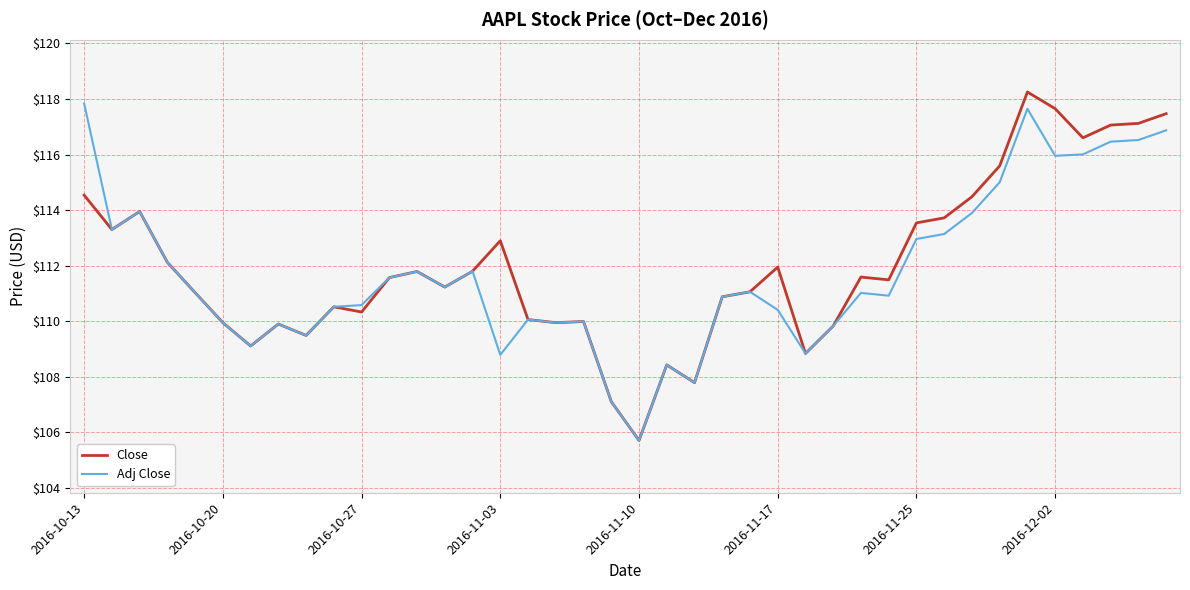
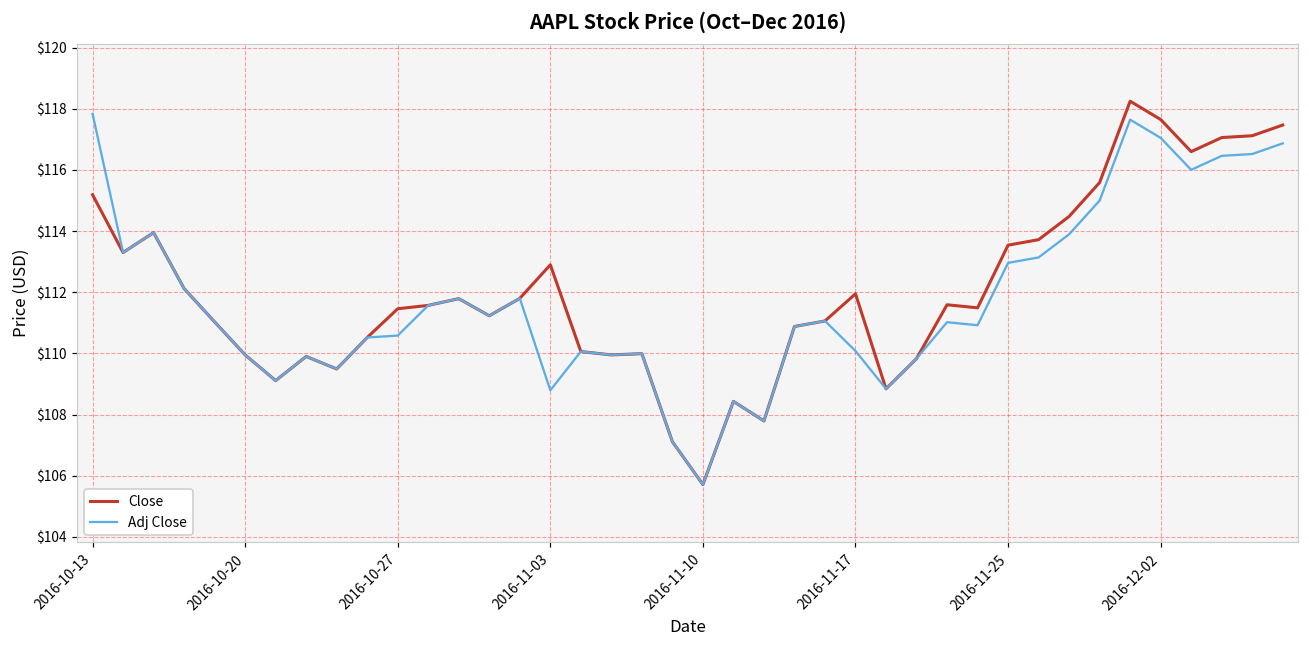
Close, 2016-10-13: $114.5 -> $115.2
Close, 2016-10-27: $110.3 -> $111.5
Adj Close, 2016-11-17: $110.4 -> $110.1
Adj Close, 2016-12-02: $116.0 -> $117.0
